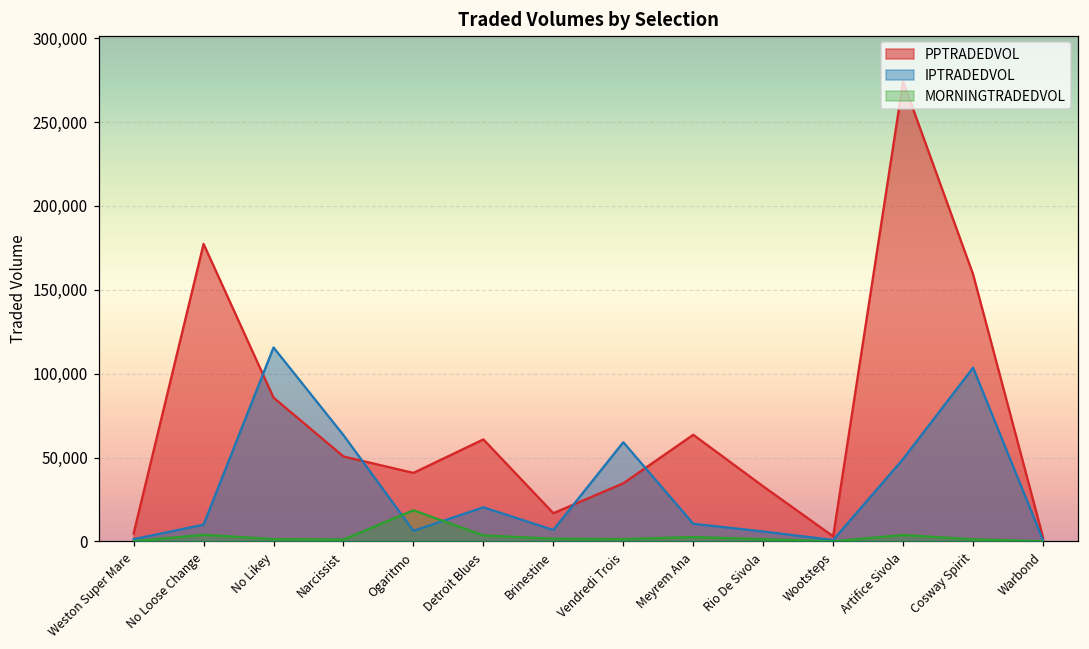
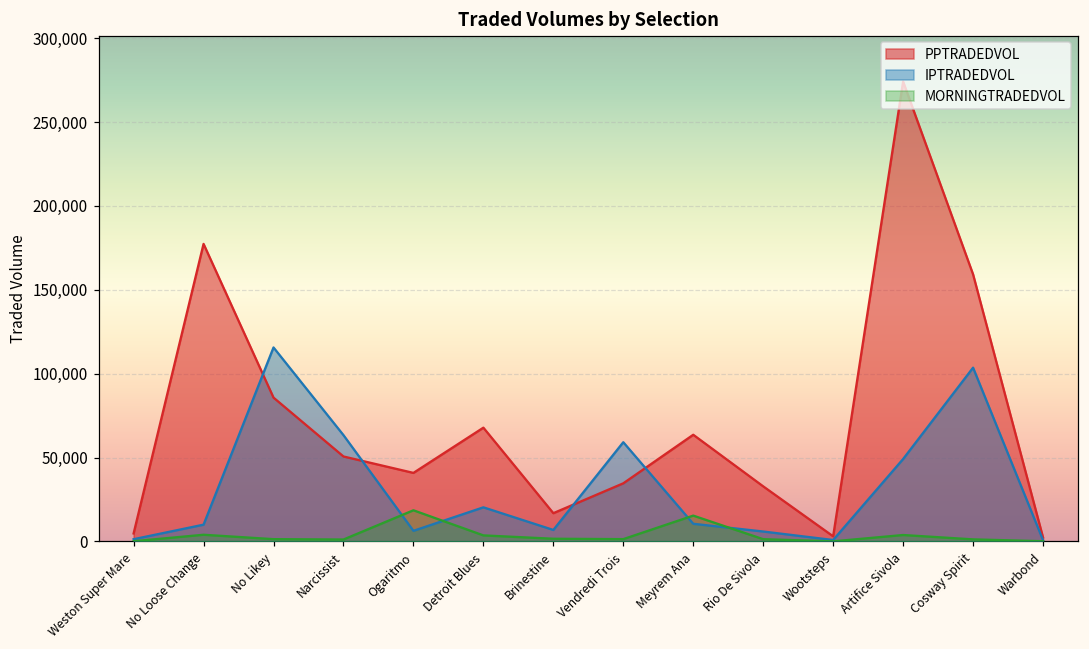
PPTRADEDVOL, Detroit Blues: 61,000 -> 68,000
MORNINGTRADEDVOL, Meyrem Ana: 3,000 -> 15,000
